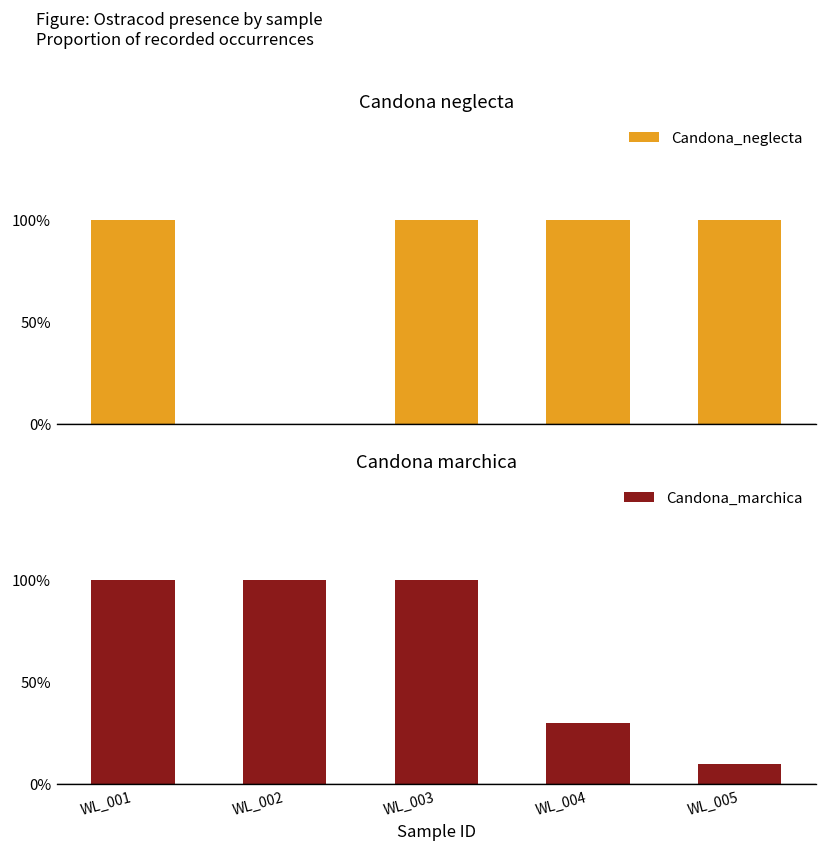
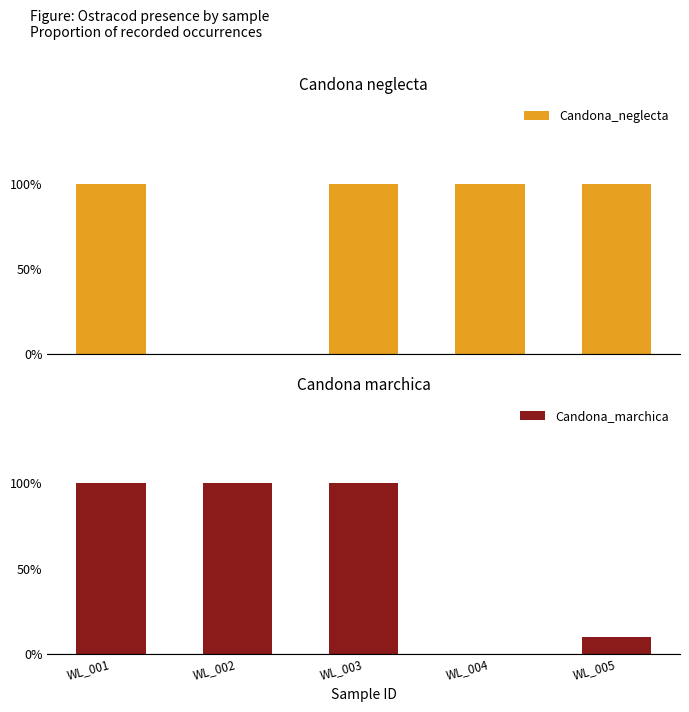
Candona marchica, WL_004: 30% -> 0%
